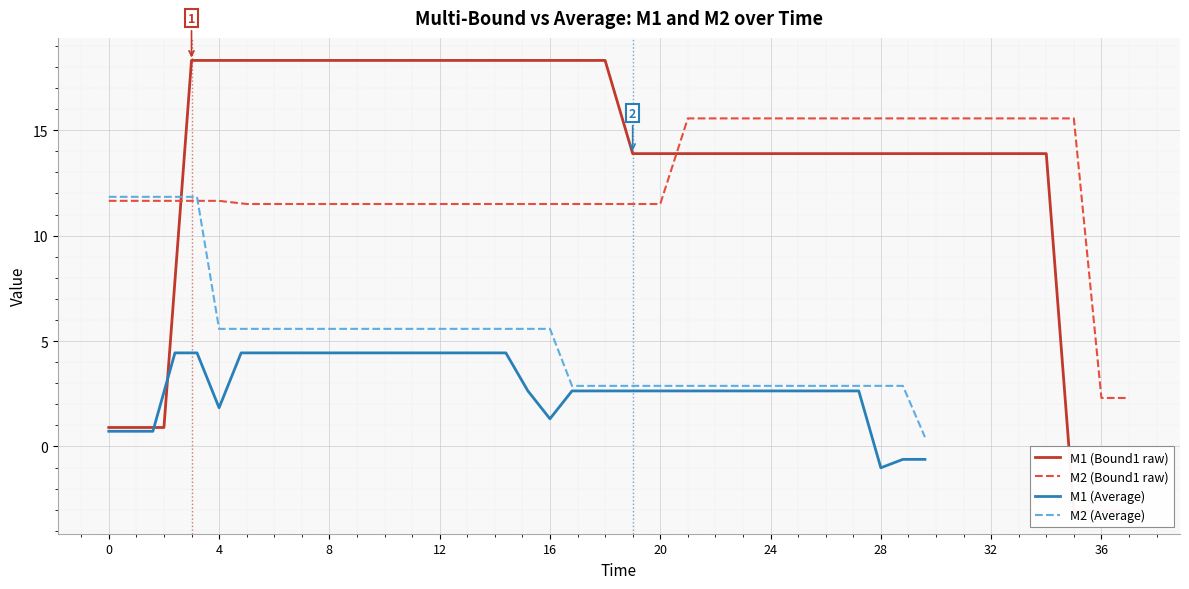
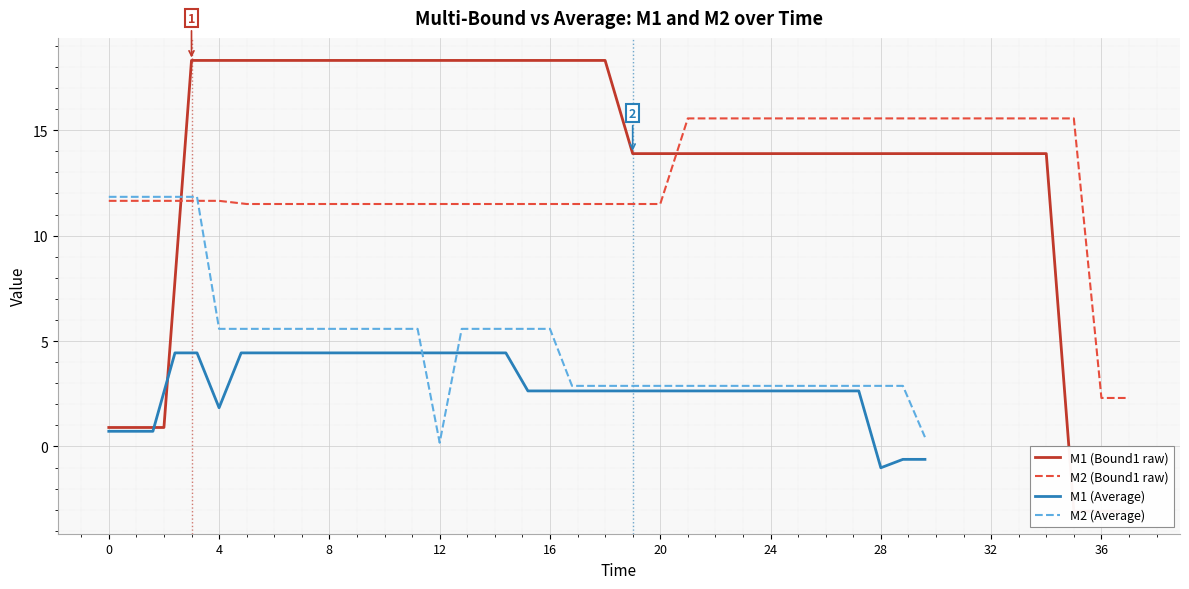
M2 (Average), 12: 5.6 -> 0.2
M1 (Average), 16: 1.3 -> 2.6
